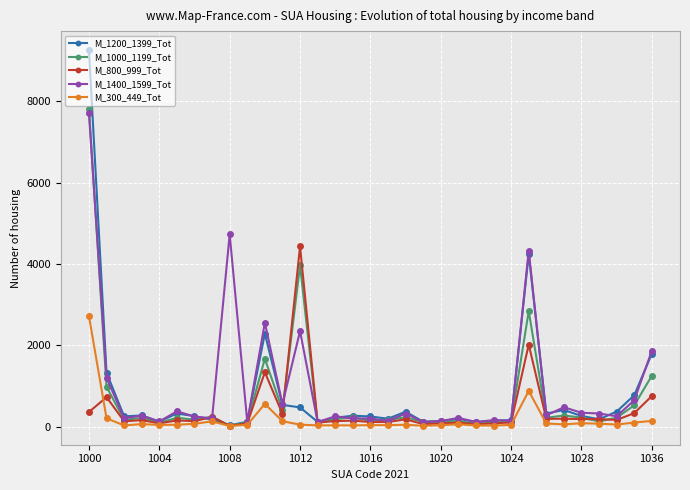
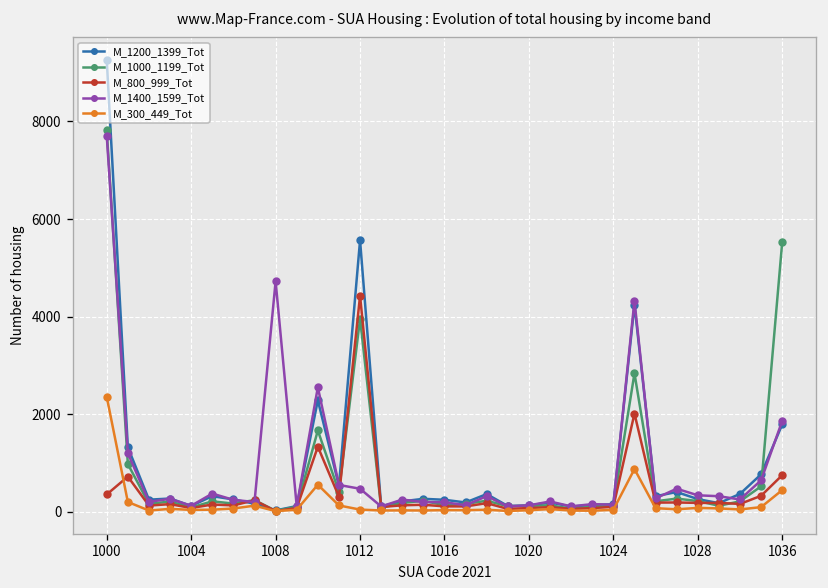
M_300_449_Tot, 1000: 2700 -> 2400
M_1200_1399_Tot, 1012: 500 -> 5600
M_1400_1599_Tot, 1012: 2300 -> 500
M_1000_1199_Tot, 1036: 1300 -> 5500
M_300_449_Tot, 1036: 100 -> 400
